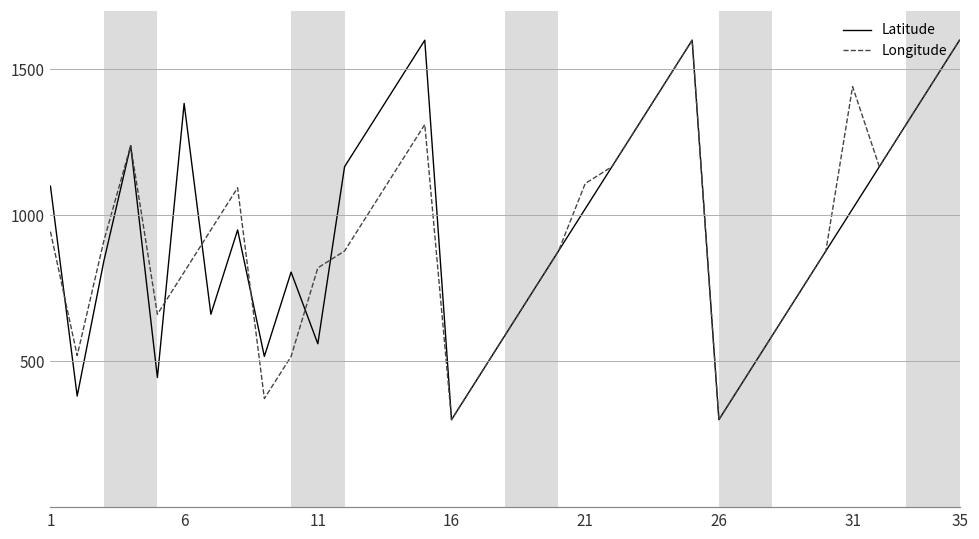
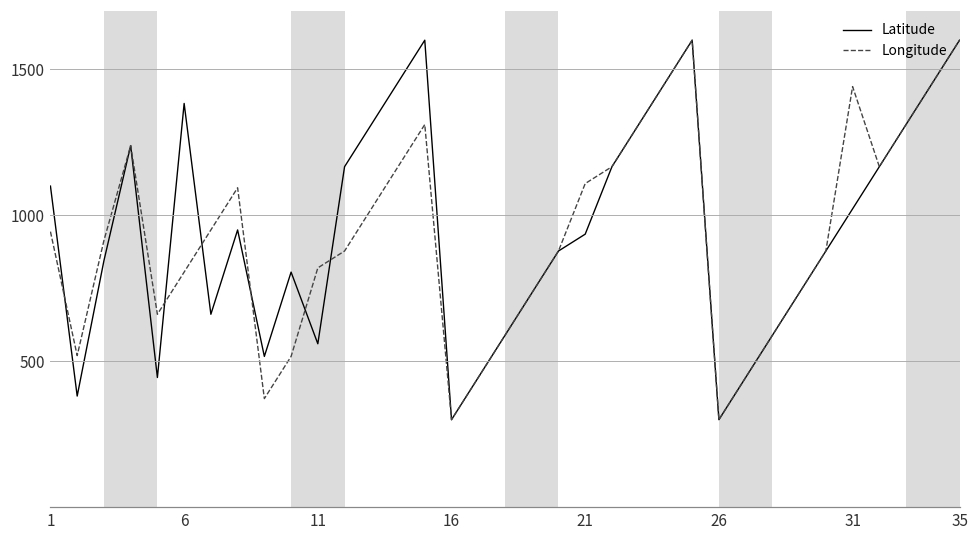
Latitude, 21: 1020 -> 940
